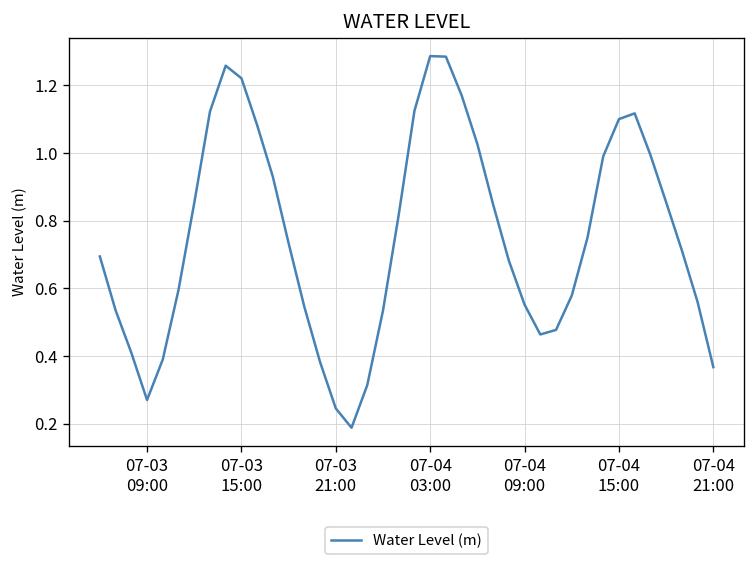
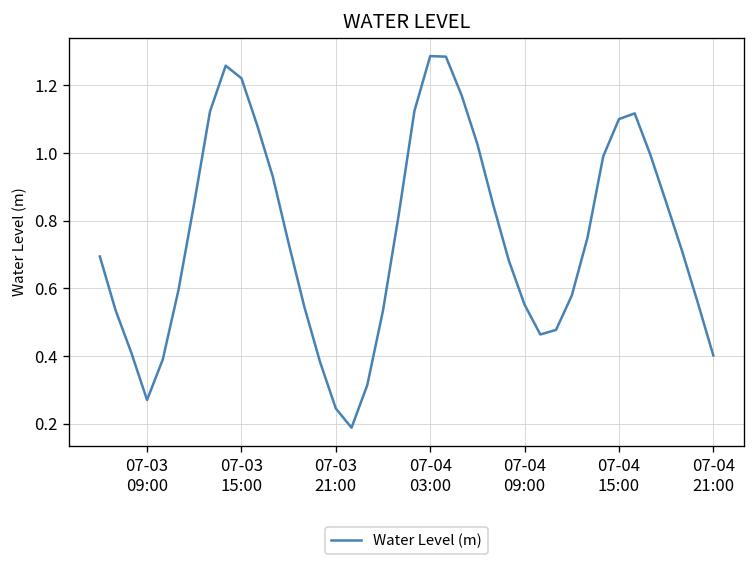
07-04 21:00: 0.37 -> 0.40
